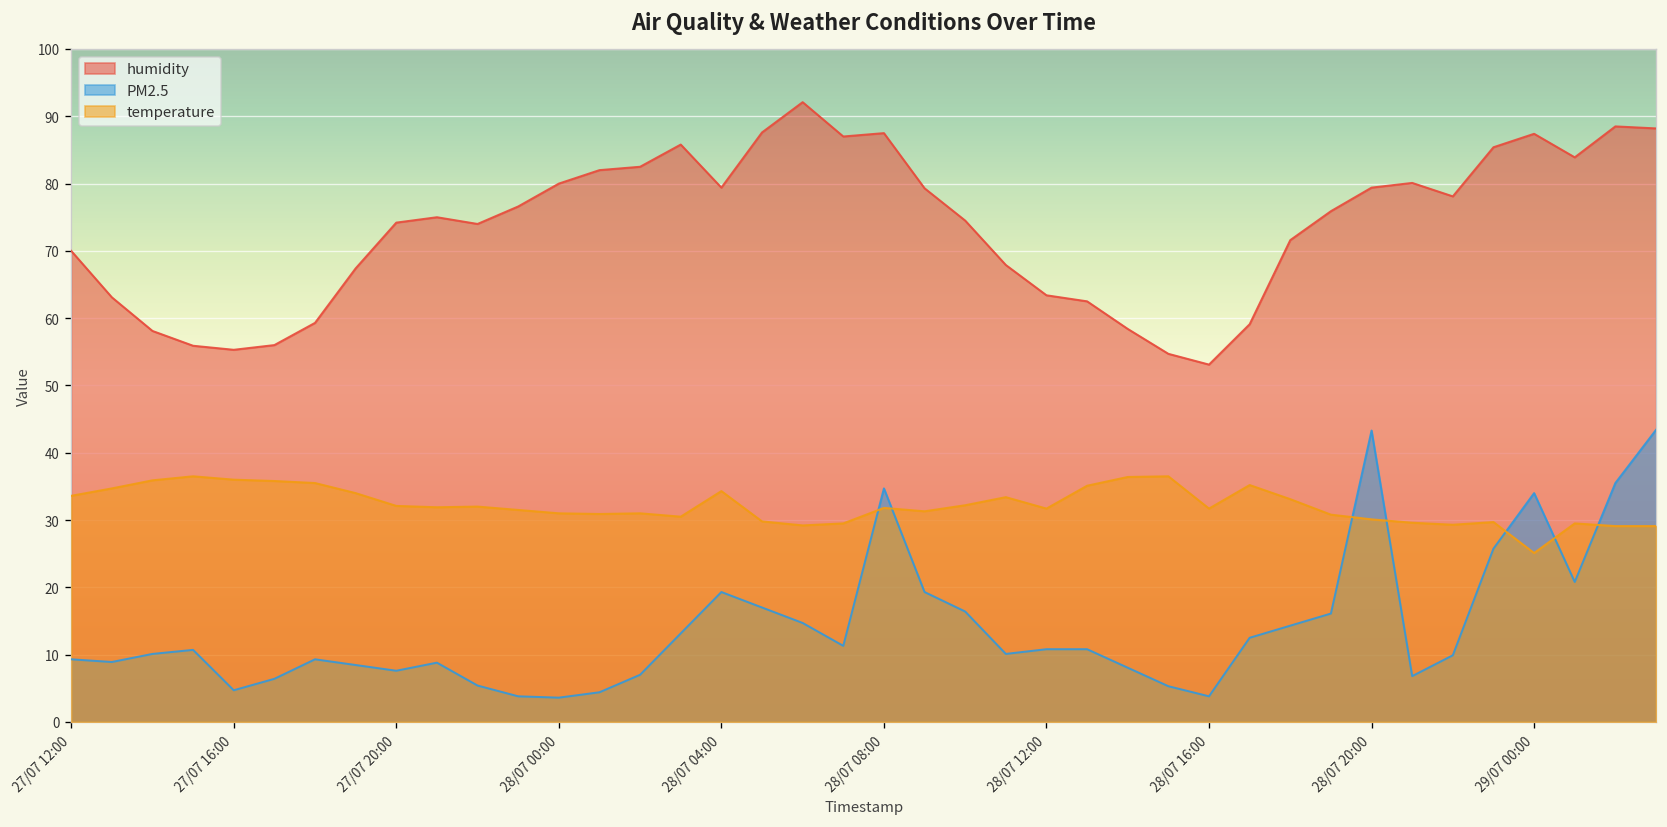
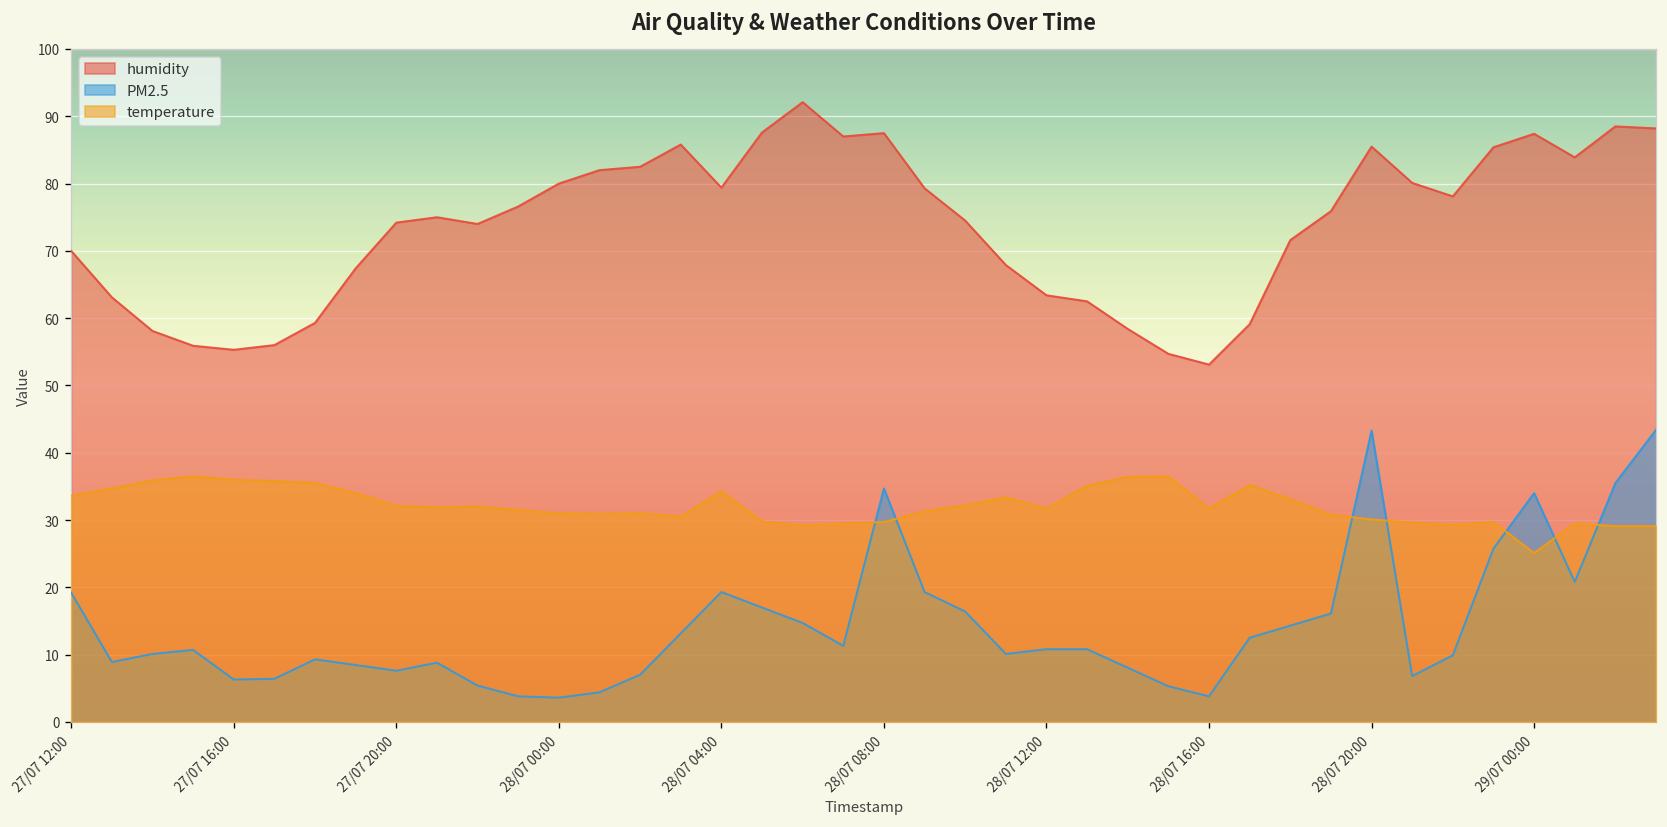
PM2.5, 27/07 12:00: 9 -> 19
PM2.5, 27/07 16:00: 5 -> 6
temperature, 28/07 08:00: 32 -> 30
humidity, 28/07 20:00: 79 -> 86
